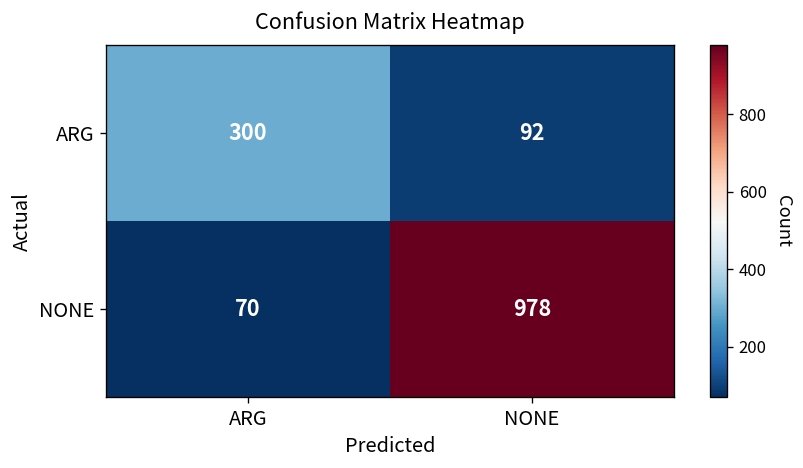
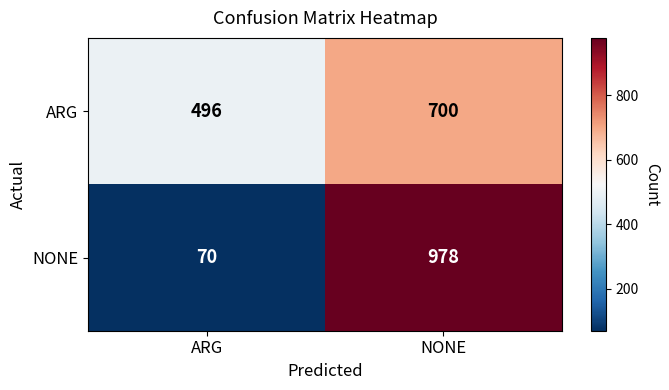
ARG, ARG: 300 -> 496
ARG, NONE: 92 -> 700
